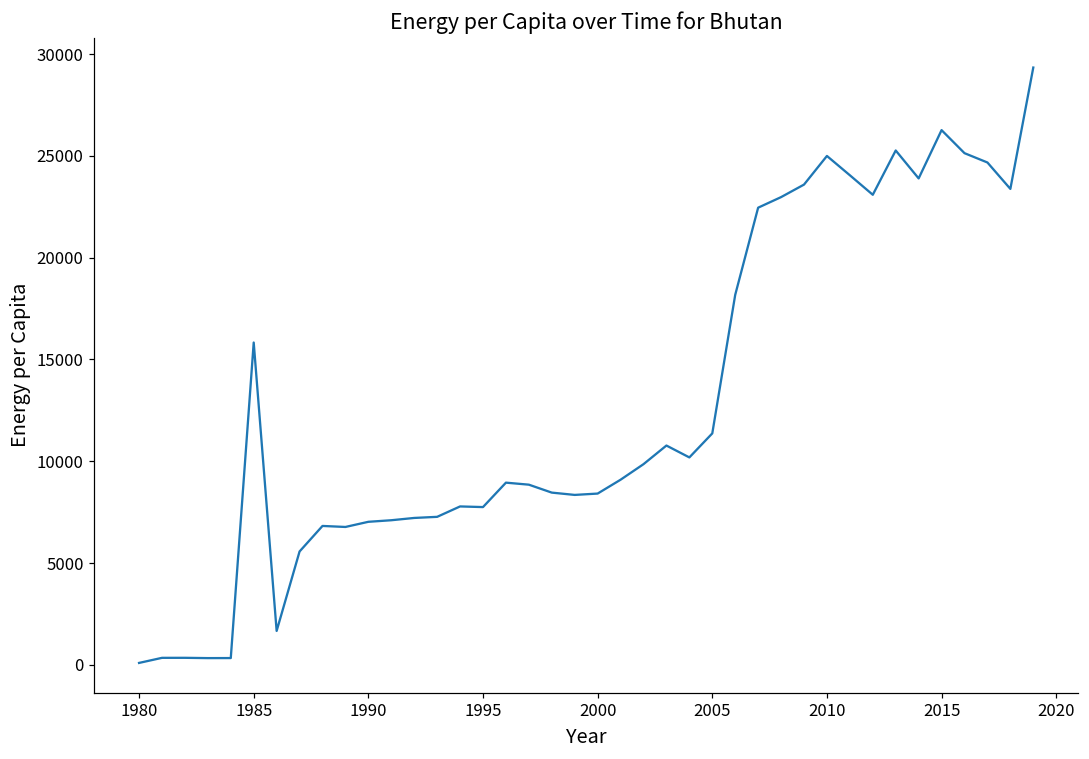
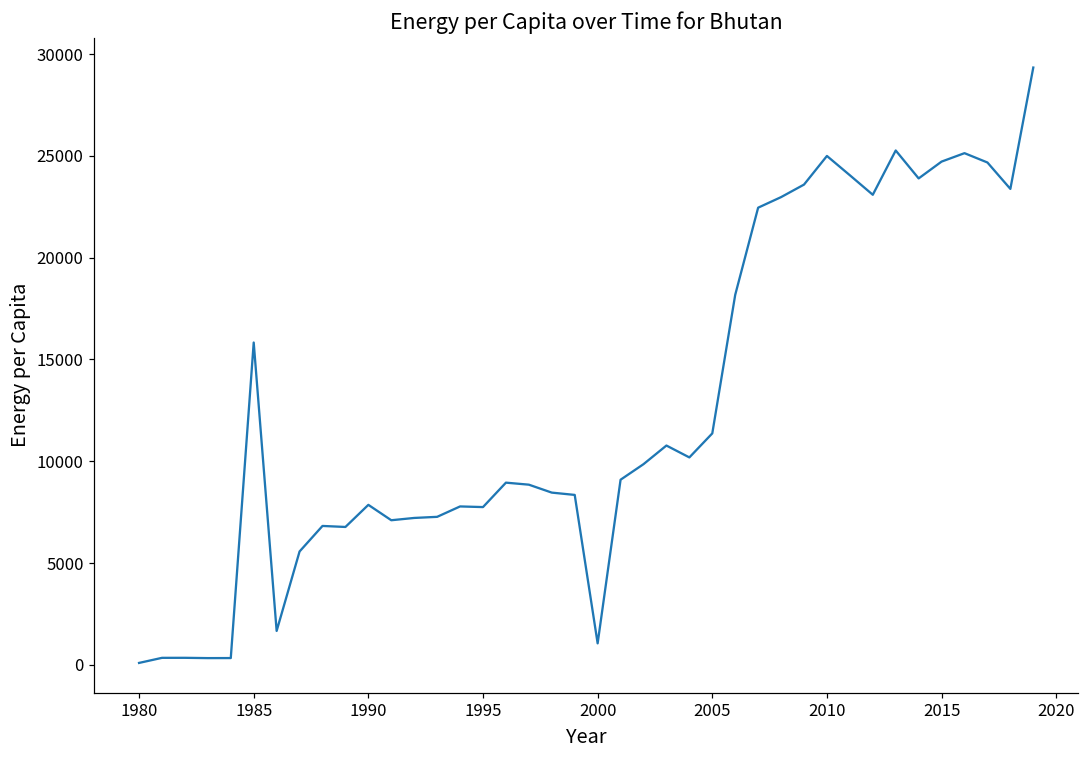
1990: 7000 -> 7900
2000: 8400 -> 1100
2015: 26300 -> 24700
